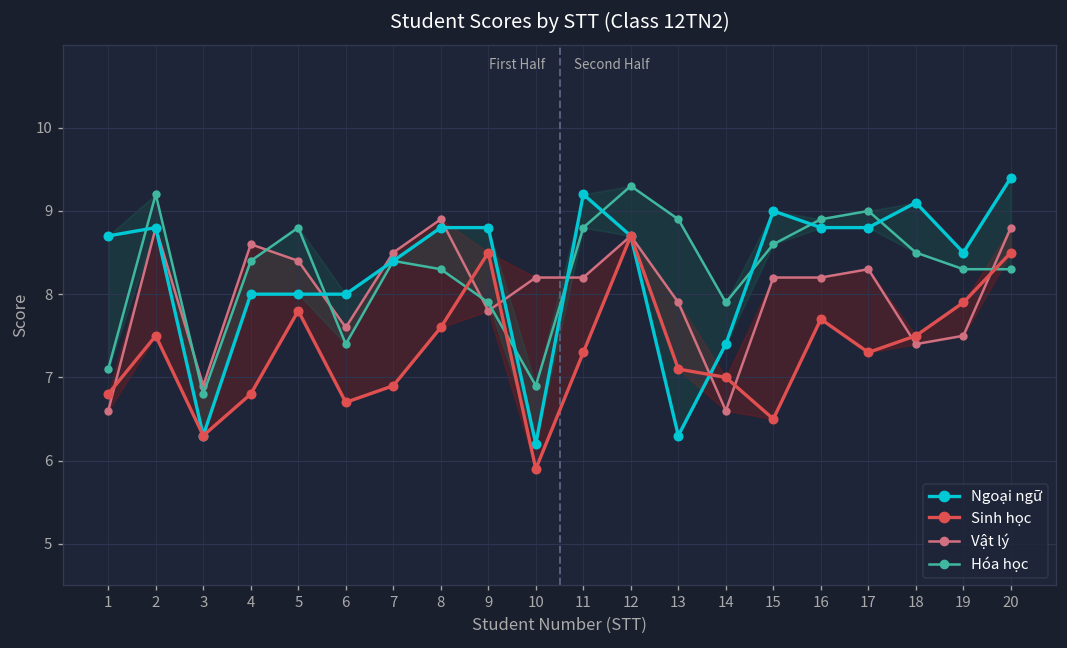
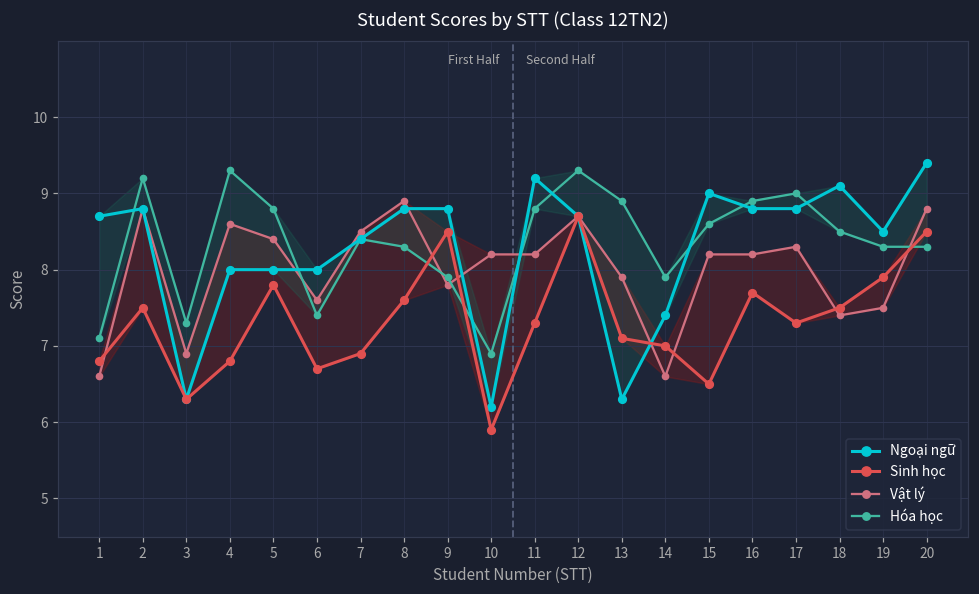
Hóa học, 3: 6.8 -> 7.3
Hóa học, 4: 8.4 -> 9.3
